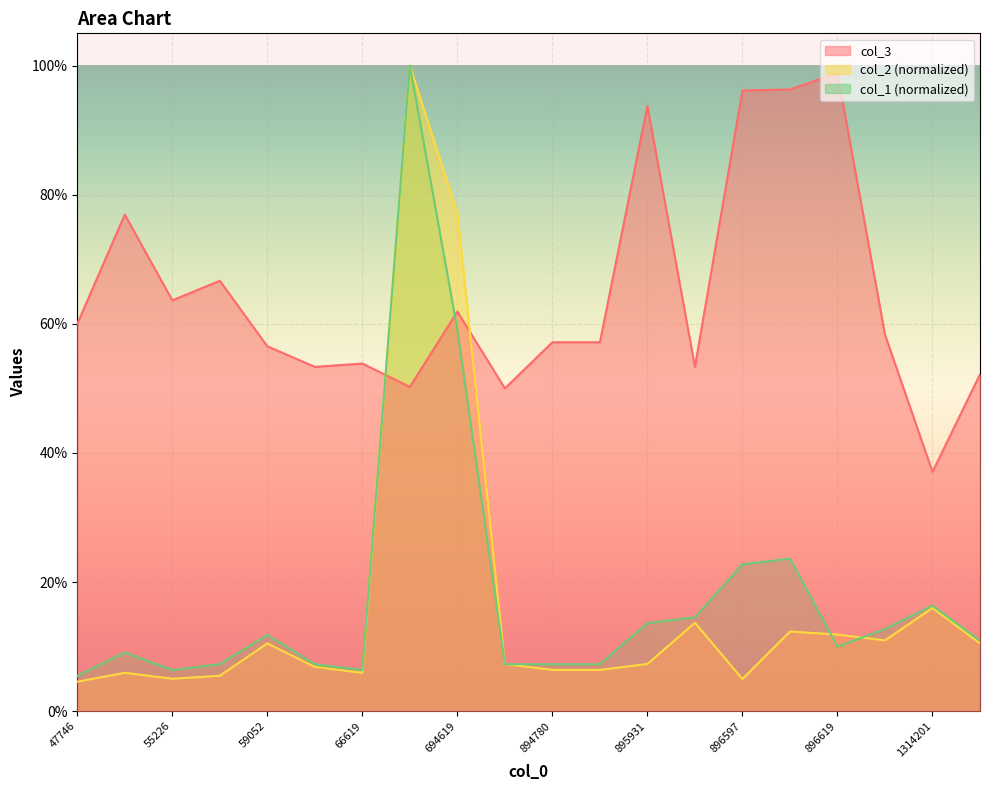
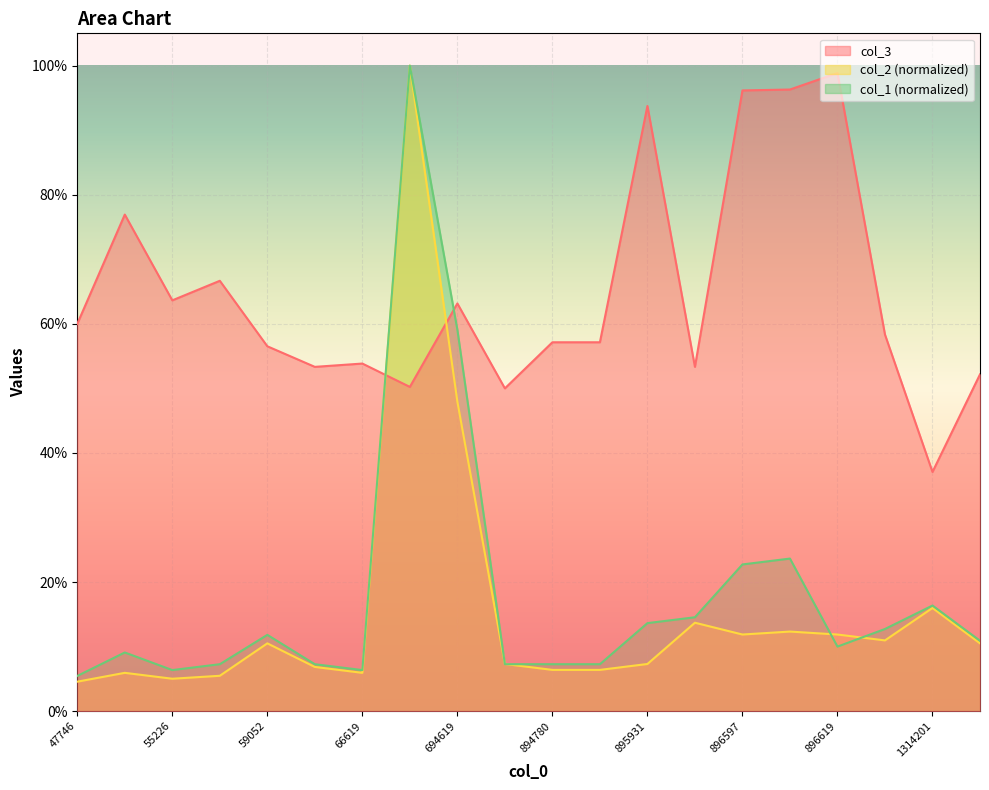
col_3, 694619: 62% -> 63%
col_2 (normalized), 694619: 77% -> 48%
col_2 (normalized), 896597: 5% -> 12%
